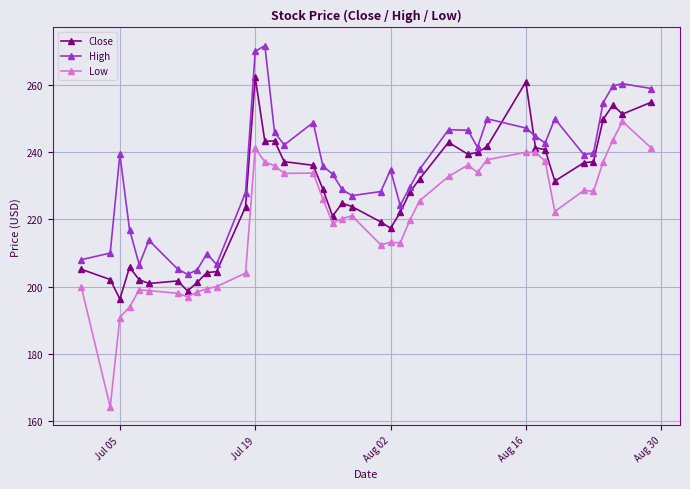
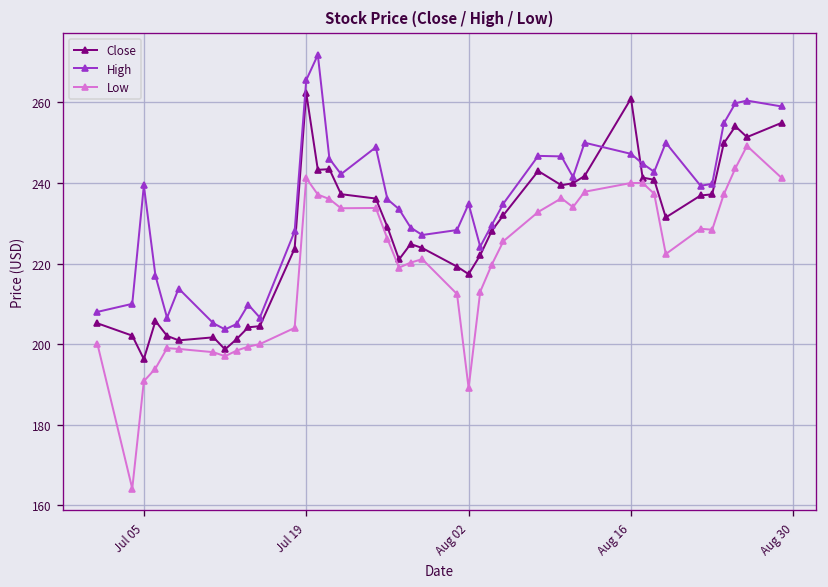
High, Jul 19: 270 -> 266
Low, Aug 02: 213 -> 189
